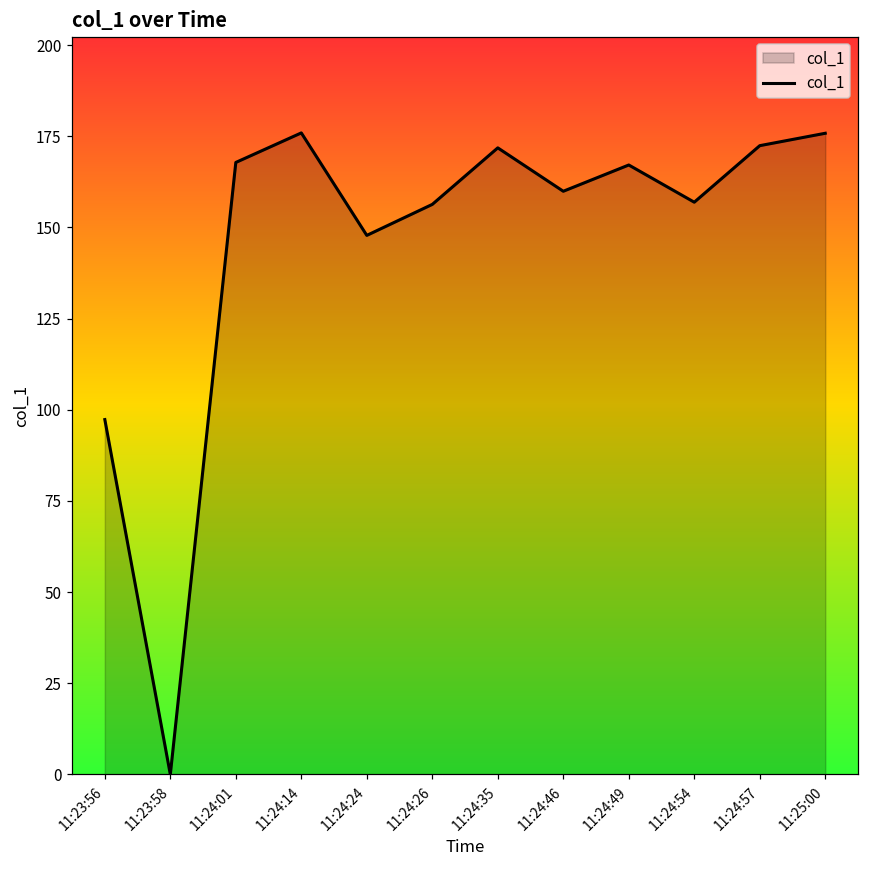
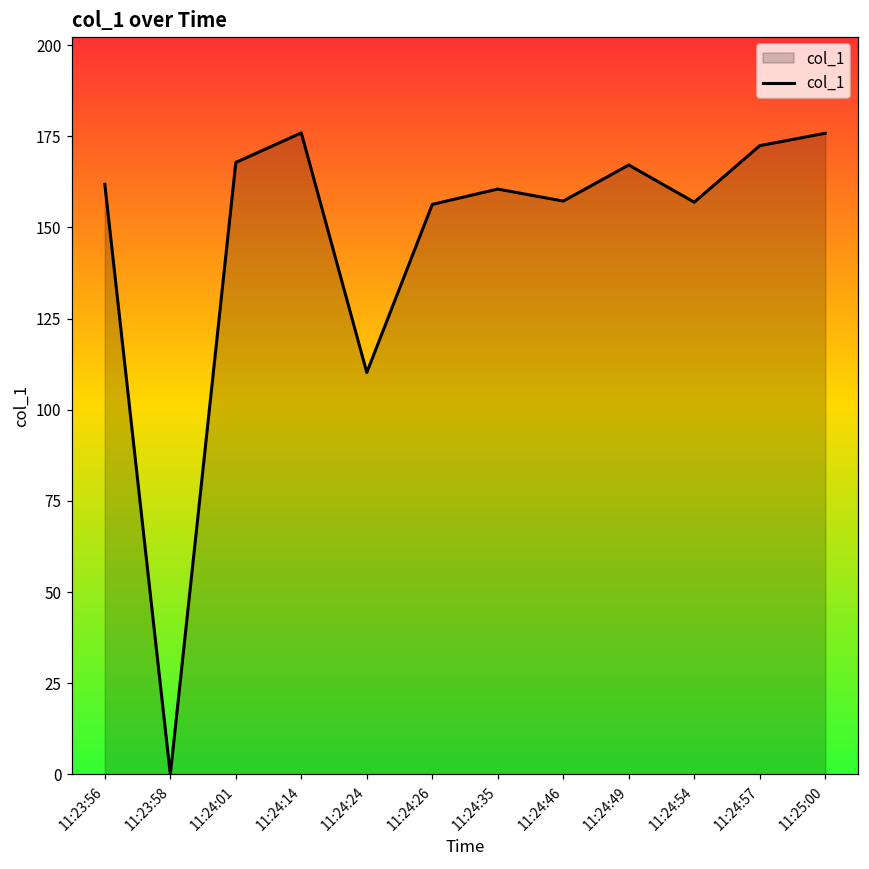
11:23:56: 97 -> 162
11:24:24: 148 -> 110
11:24:35: 172 -> 161
11:24:46: 160 -> 157
